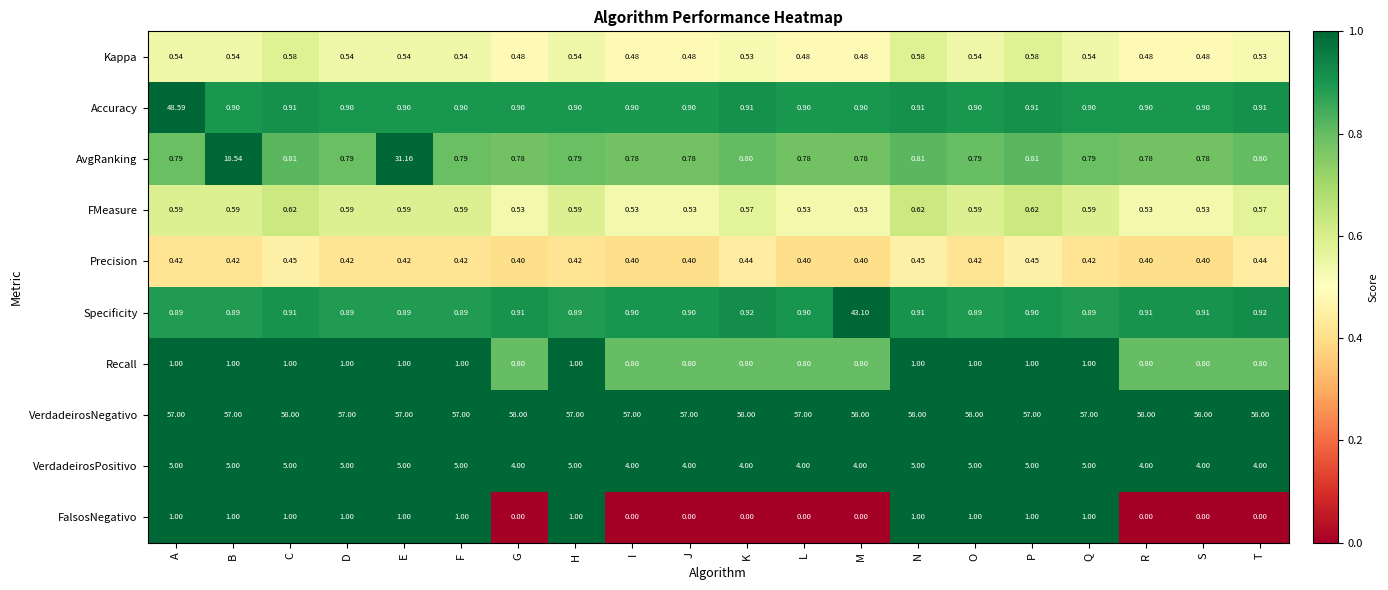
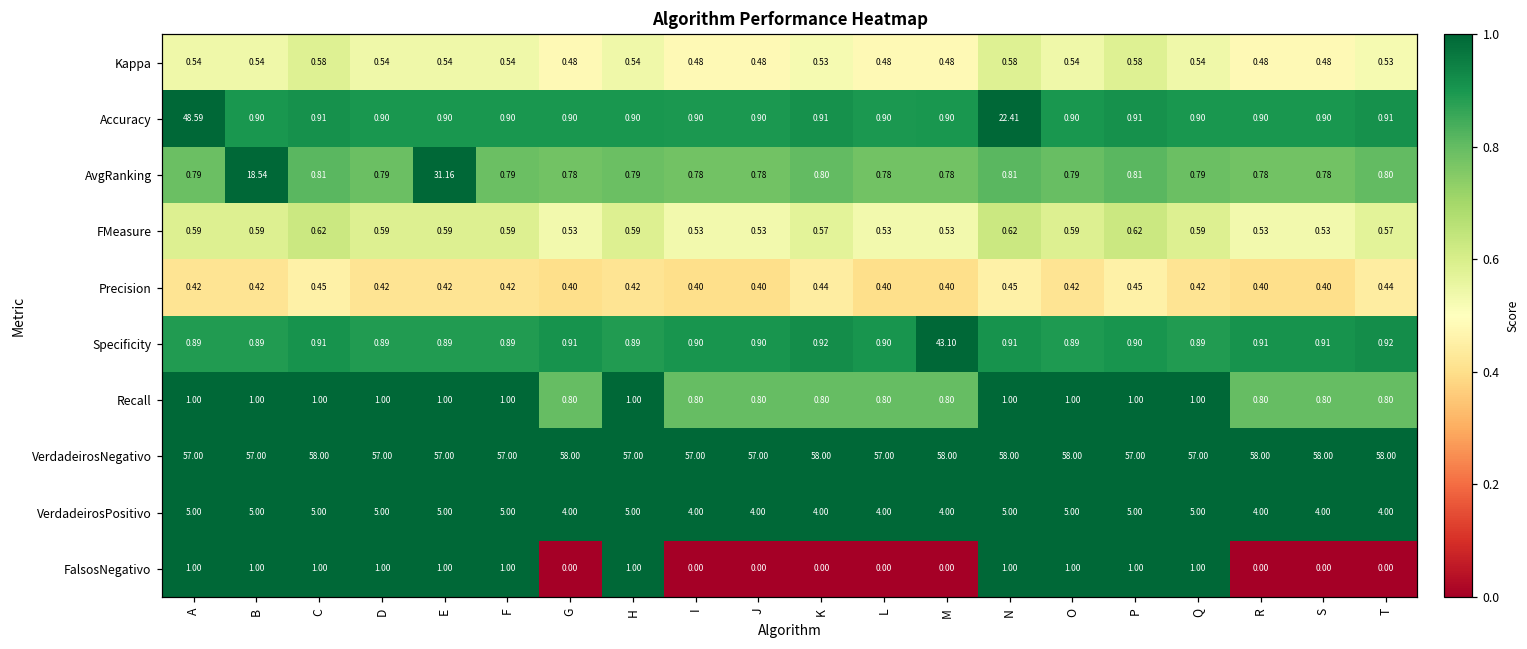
Accuracy, N: 0.91 -> 22.41
